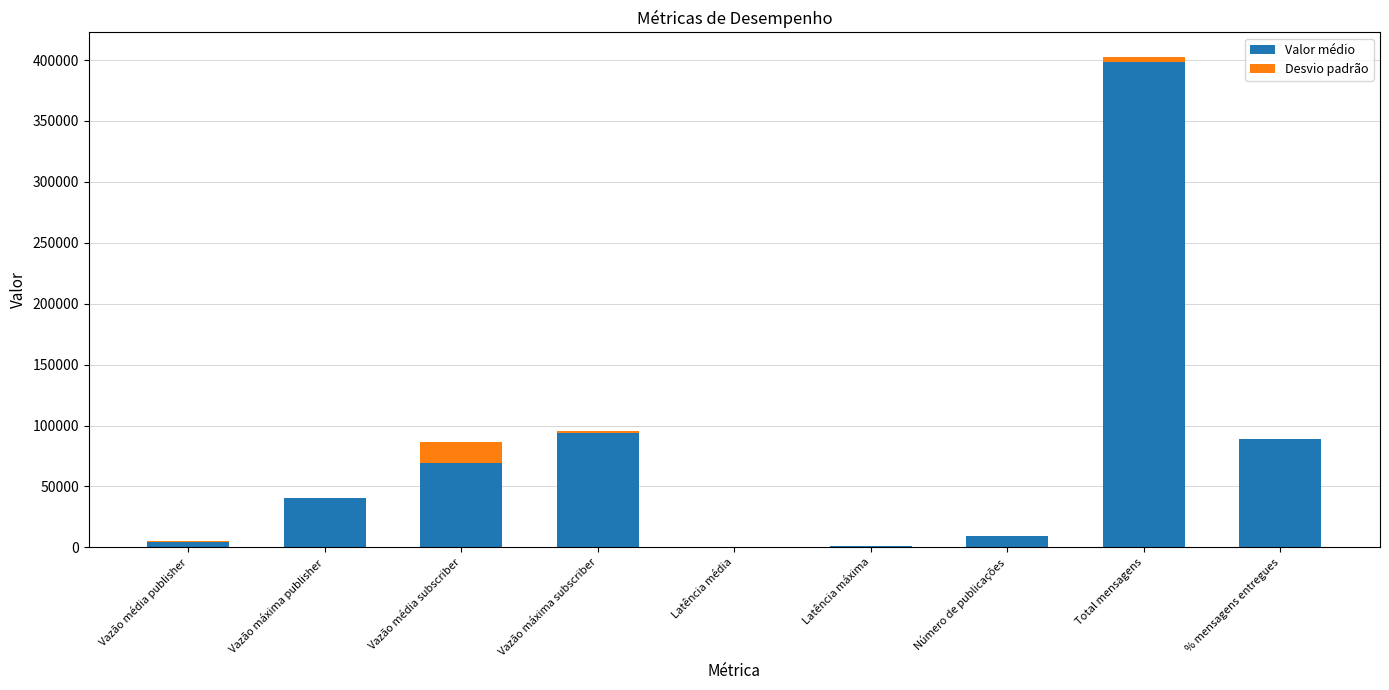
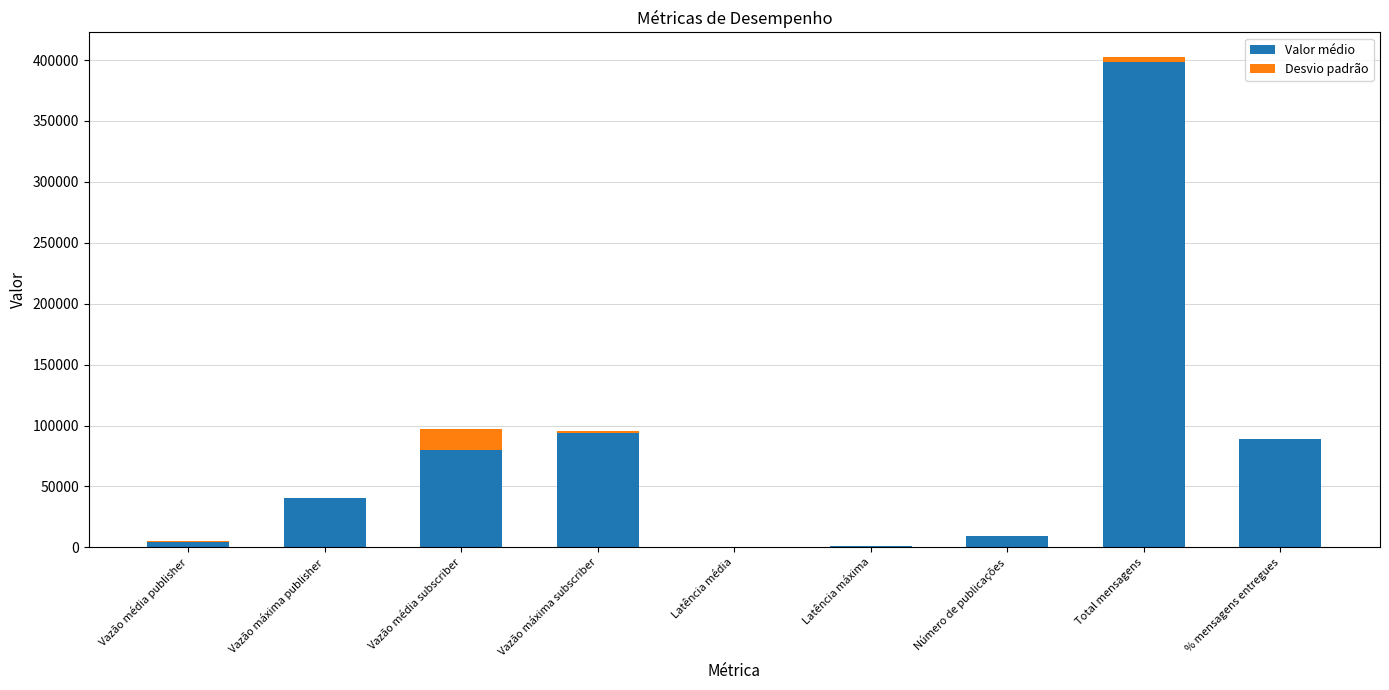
Valor médio, Vazão média subscriber: 69000 -> 80000
